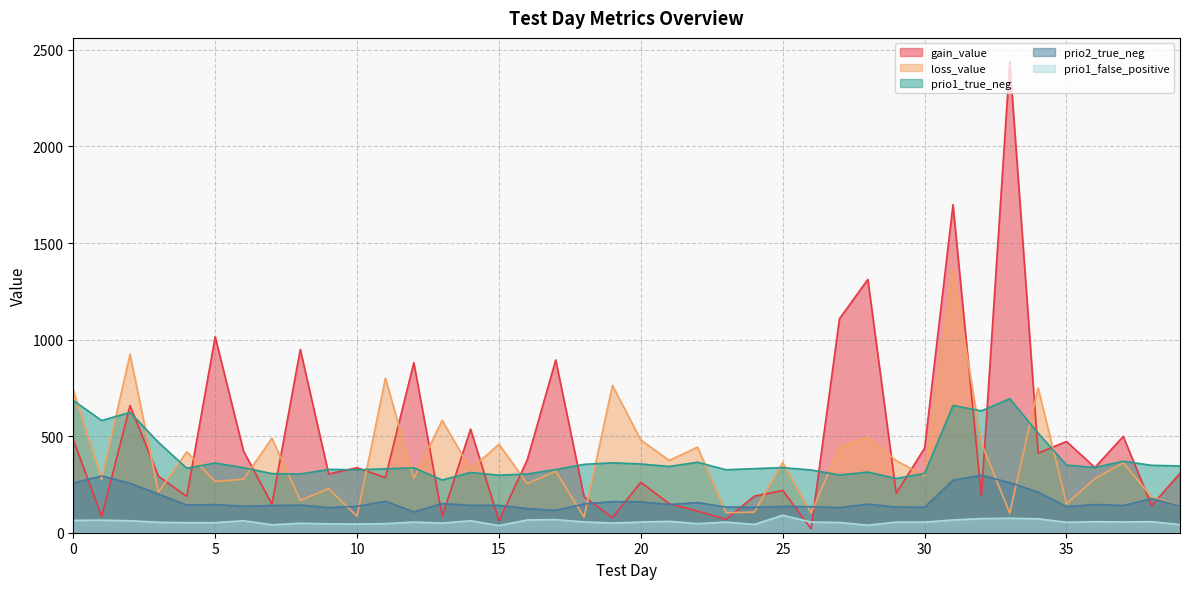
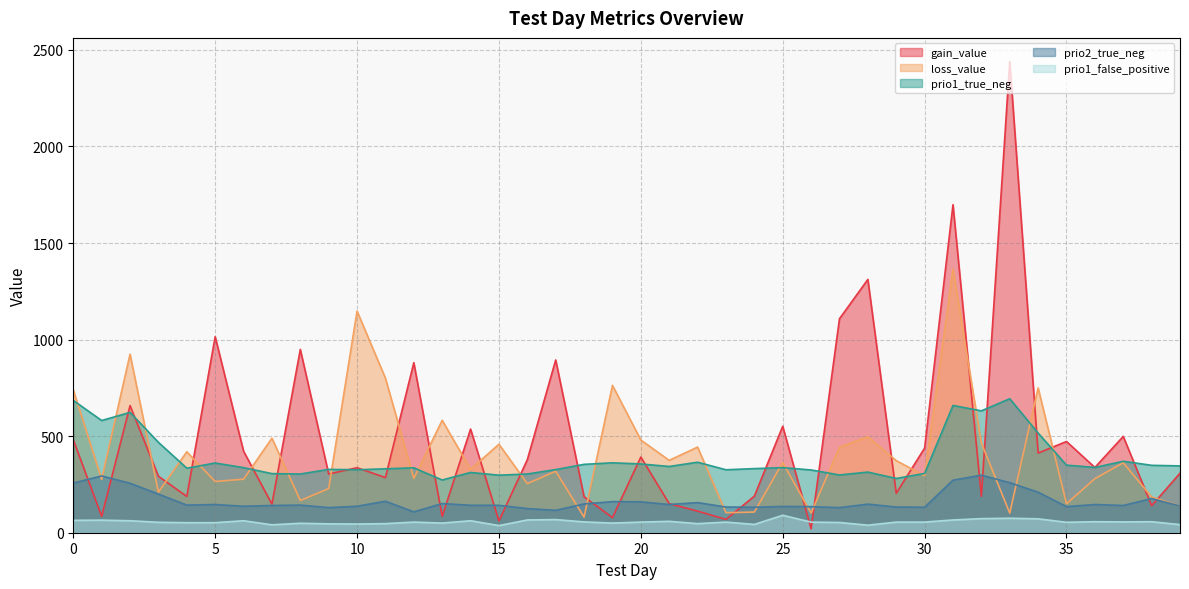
loss_value, 10: 90 -> 1150
gain_value, 20: 260 -> 390
gain_value, 25: 220 -> 550
